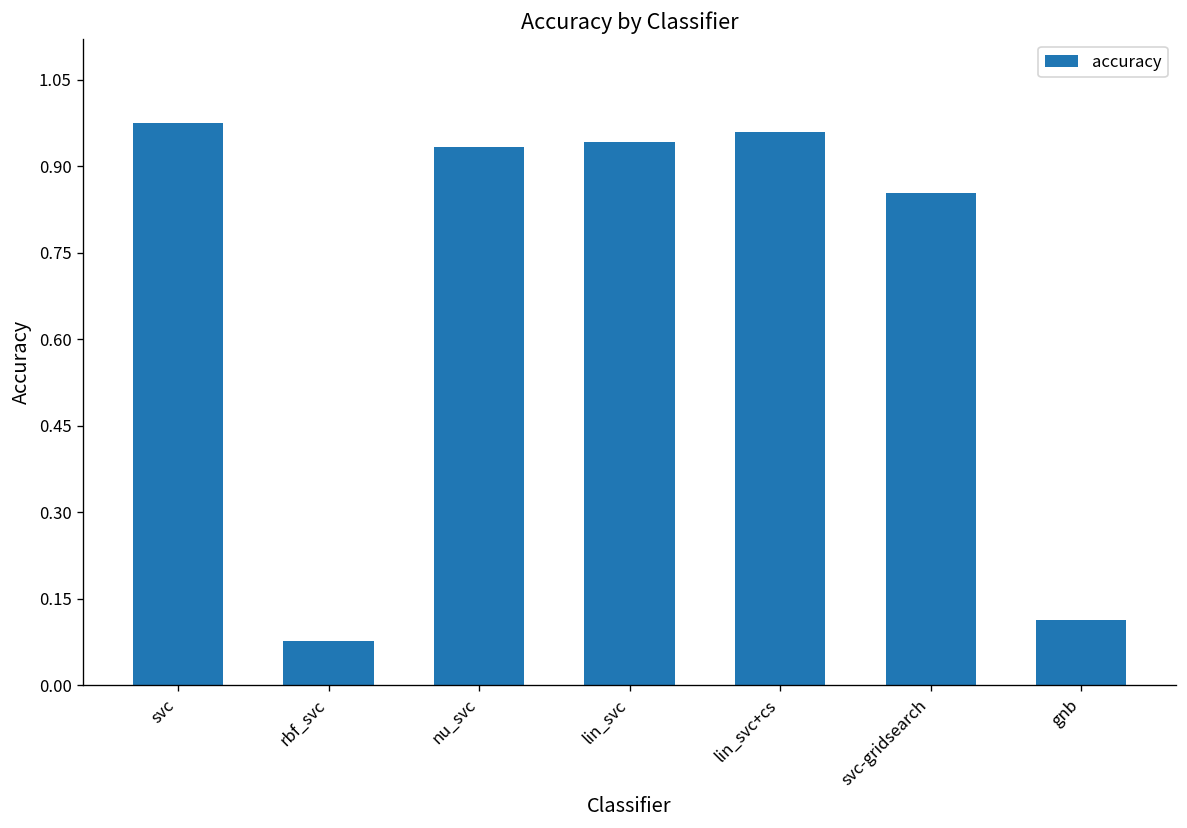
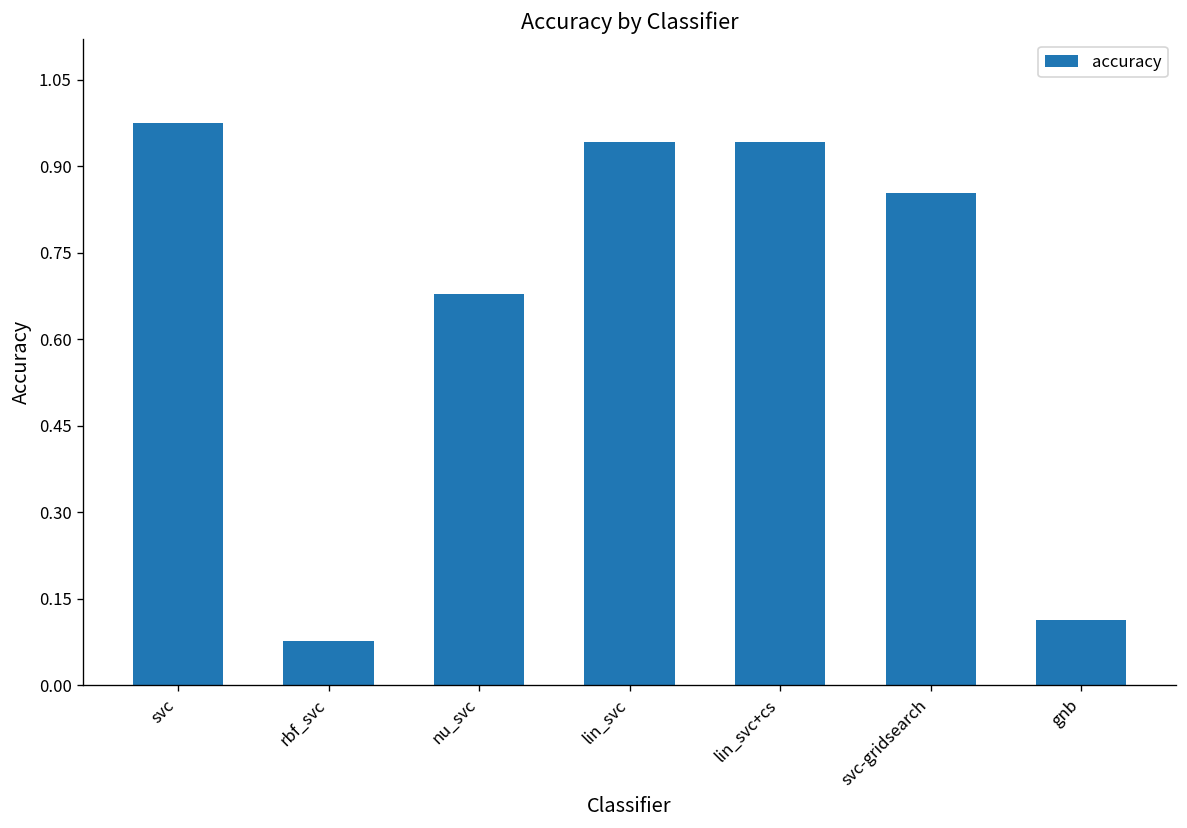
nu_svc: 0.93 -> 0.68
lin_svc+cs: 0.96 -> 0.94
